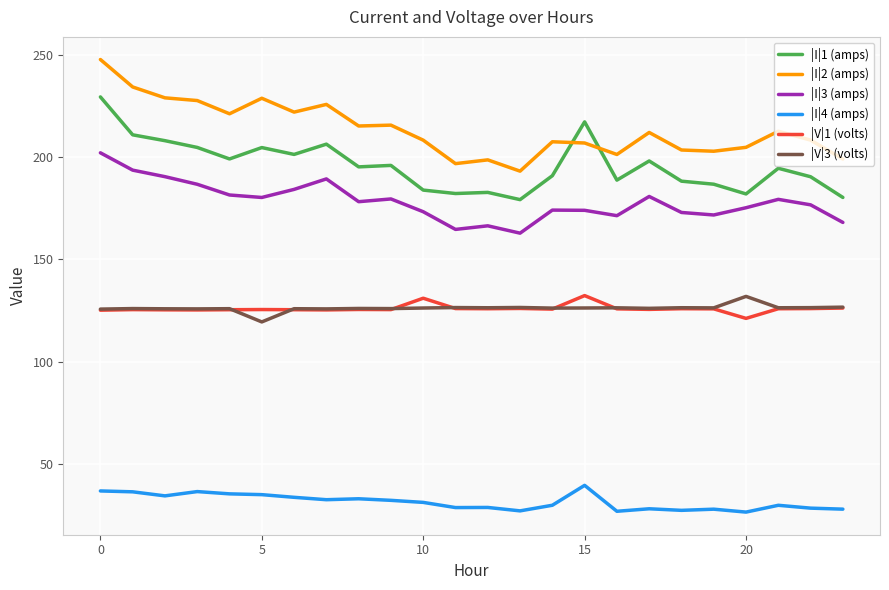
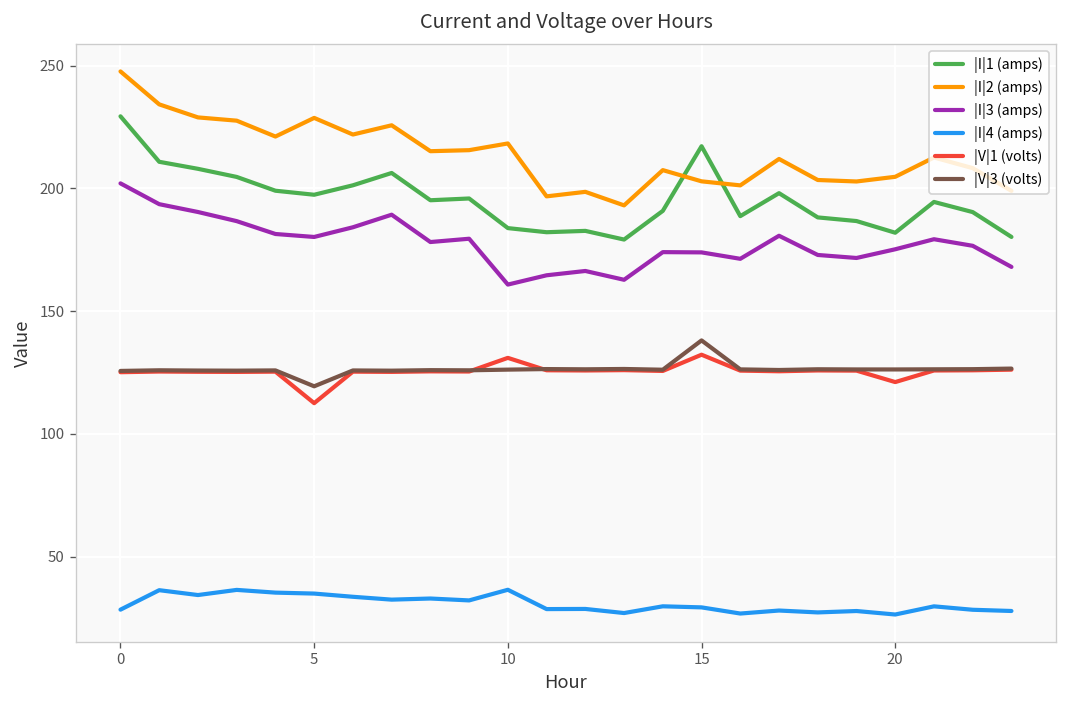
|I|4 (amps), 0: 37 -> 28
|I|1 (amps), 5: 205 -> 197
|V|1 (volts), 5: 125 -> 113
|I|2 (amps), 10: 208 -> 218
|I|3 (amps), 10: 173 -> 161
|I|4 (amps), 10: 31 -> 36
|I|2 (amps), 15: 207 -> 203
|I|4 (amps), 15: 39 -> 29
|V|3 (volts), 15: 126 -> 138
|V|3 (volts), 20: 132 -> 126
